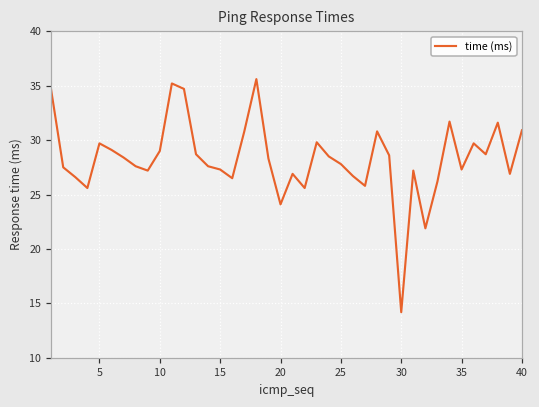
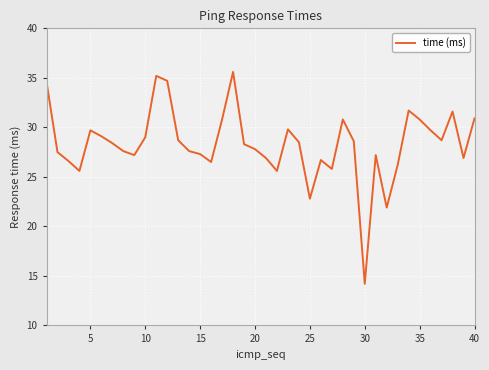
20: 24 -> 28
25: 28 -> 23
35: 27 -> 31
